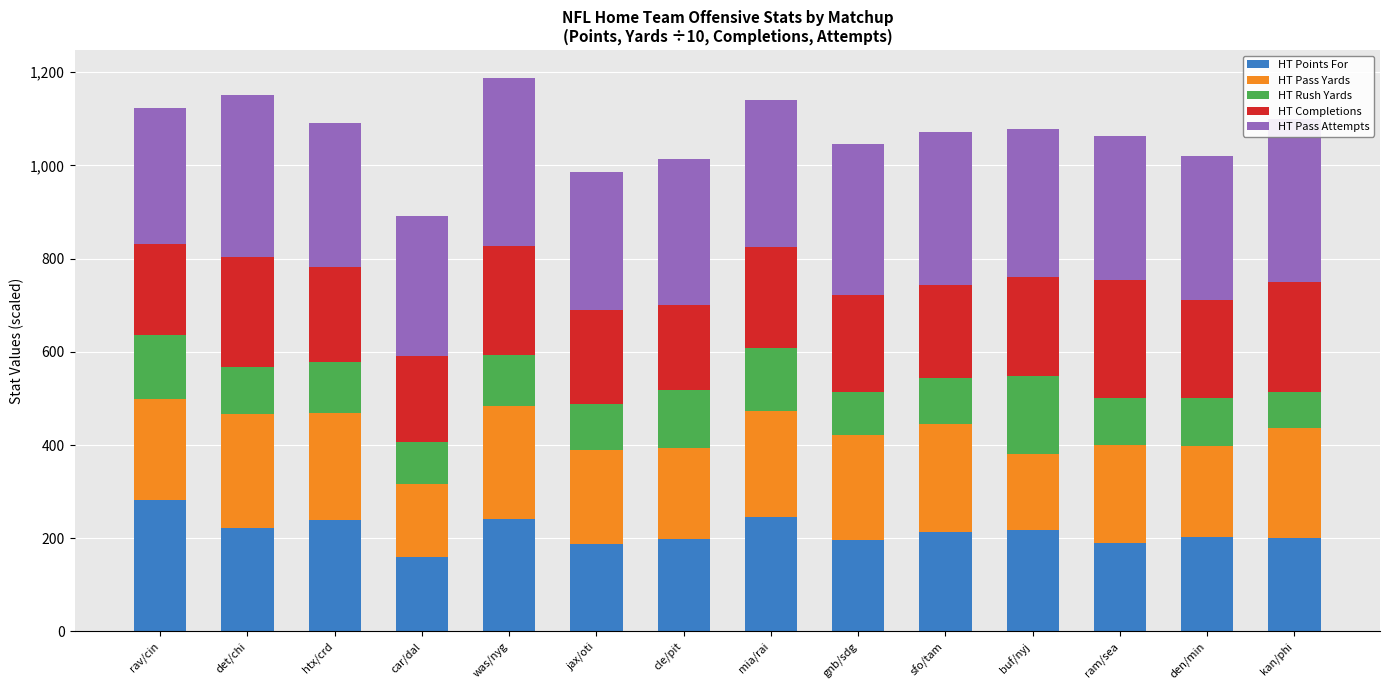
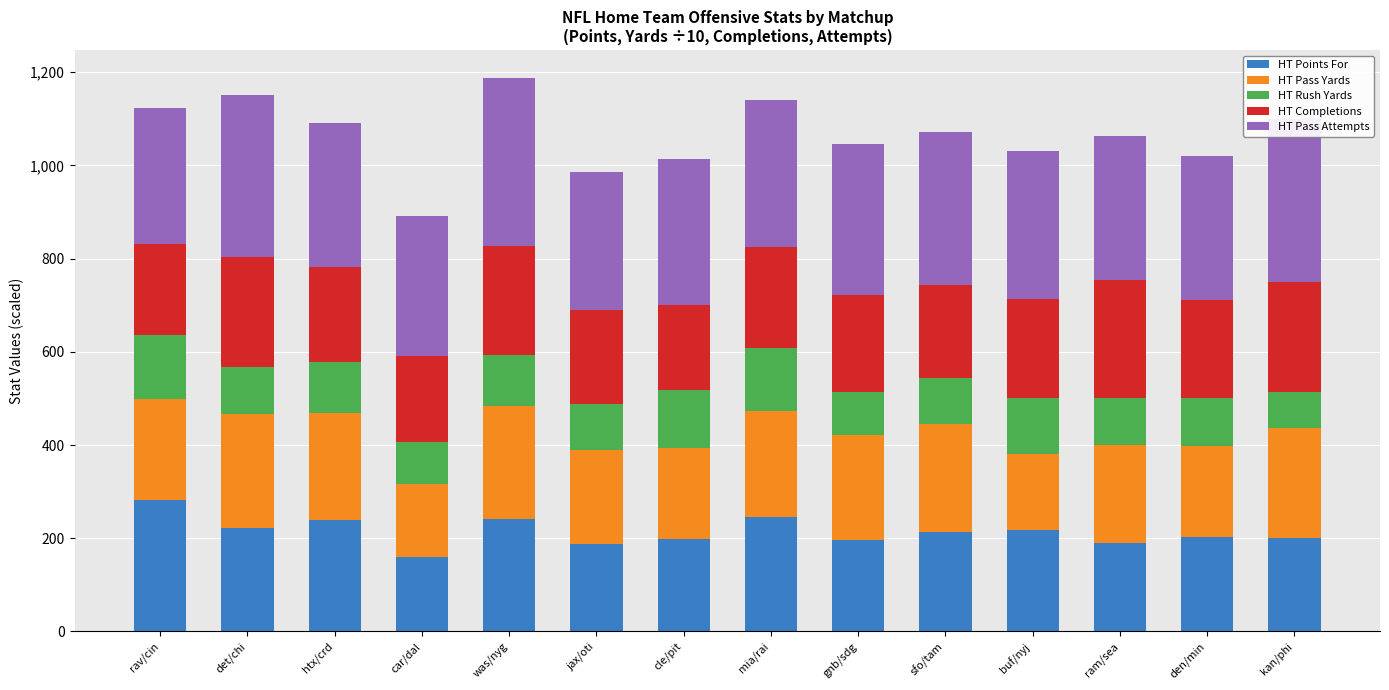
HT Rush Yards, buf/nyj: 170 -> 120
